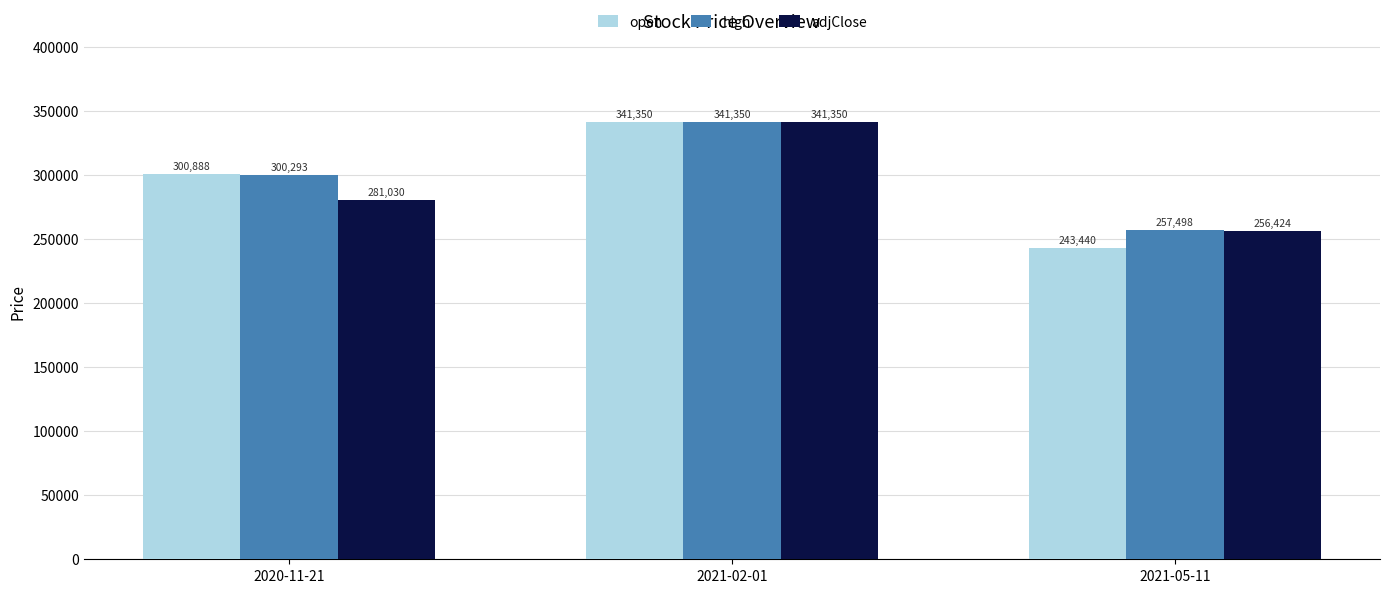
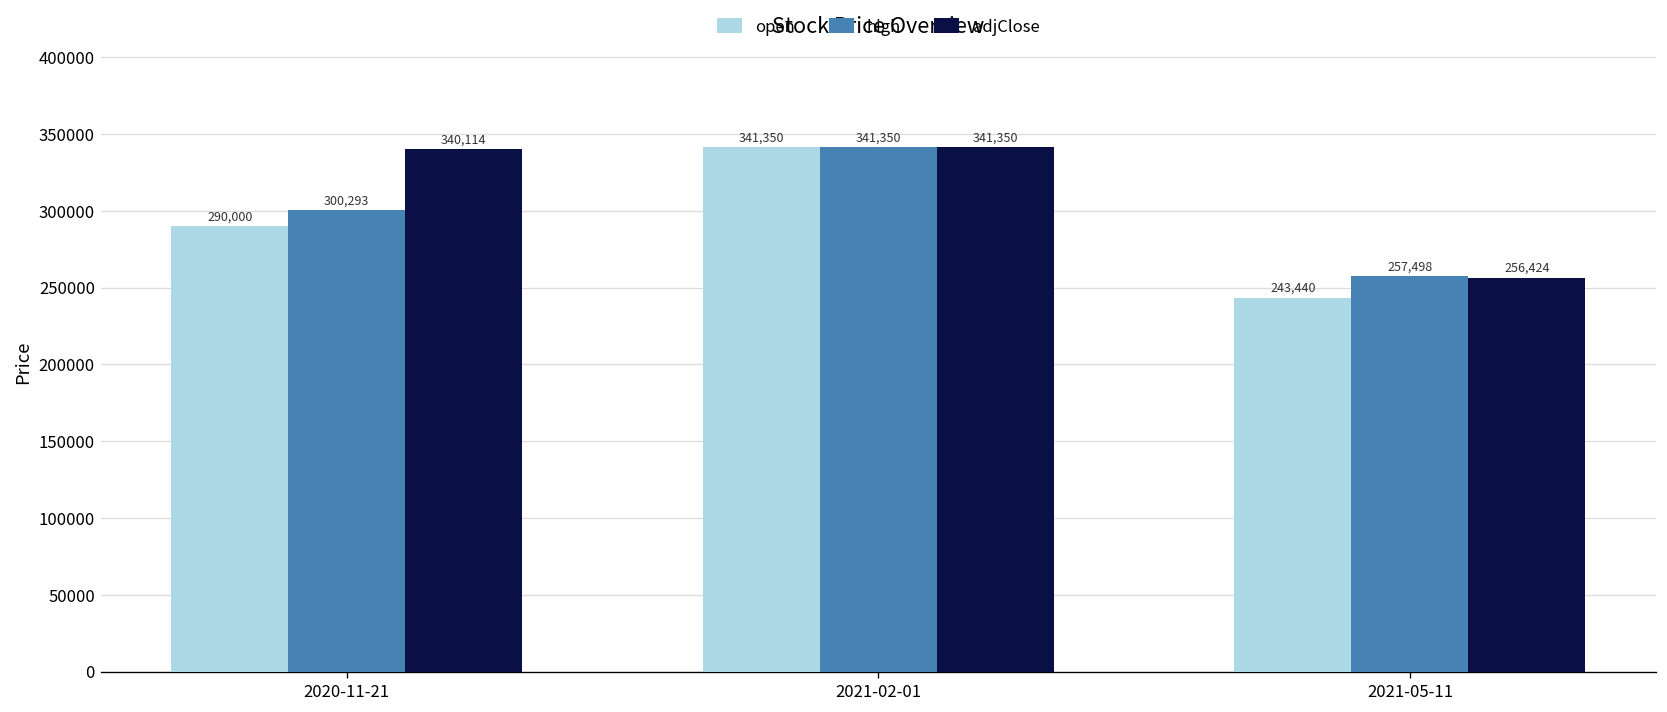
open, 2020-11-21: 300,888 -> 290,000
adjClose, 2020-11-21: 281,030 -> 340,114
